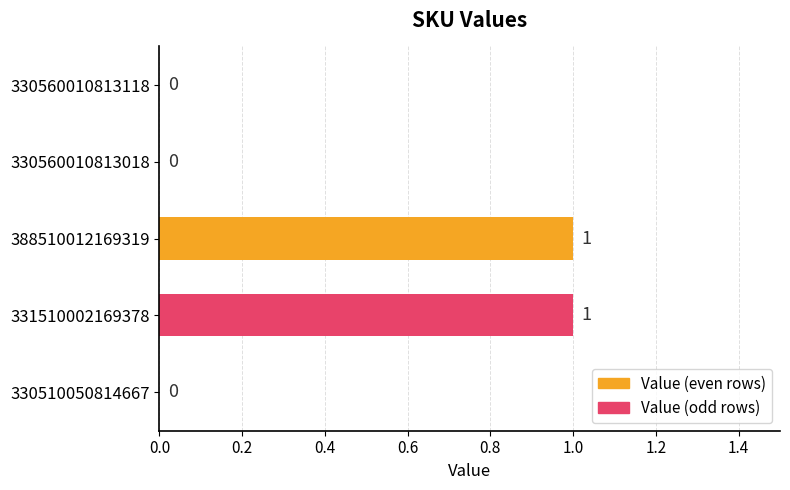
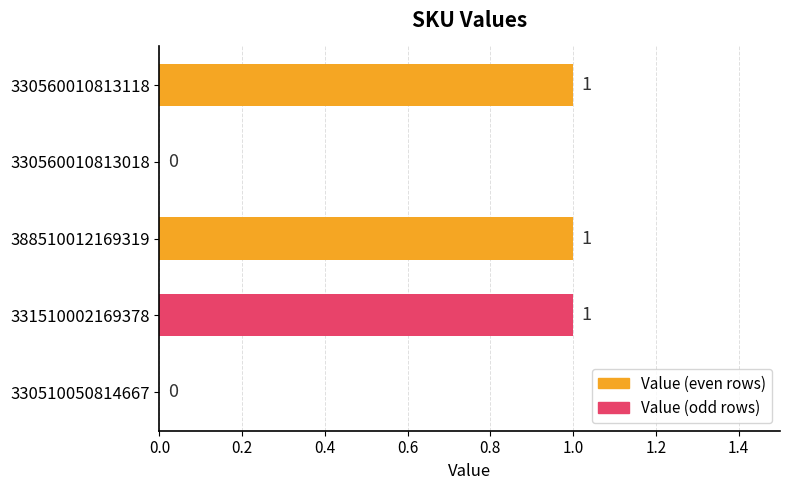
330560010813118: 0 -> 1
